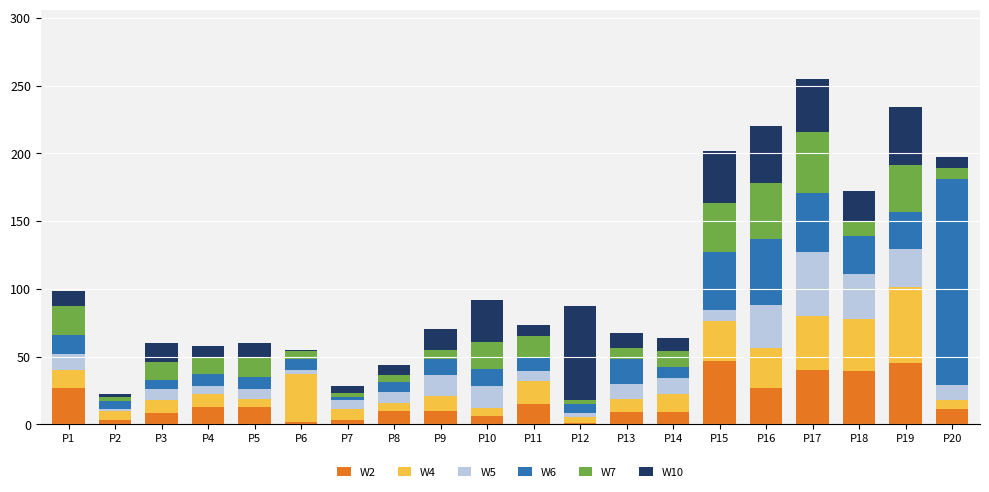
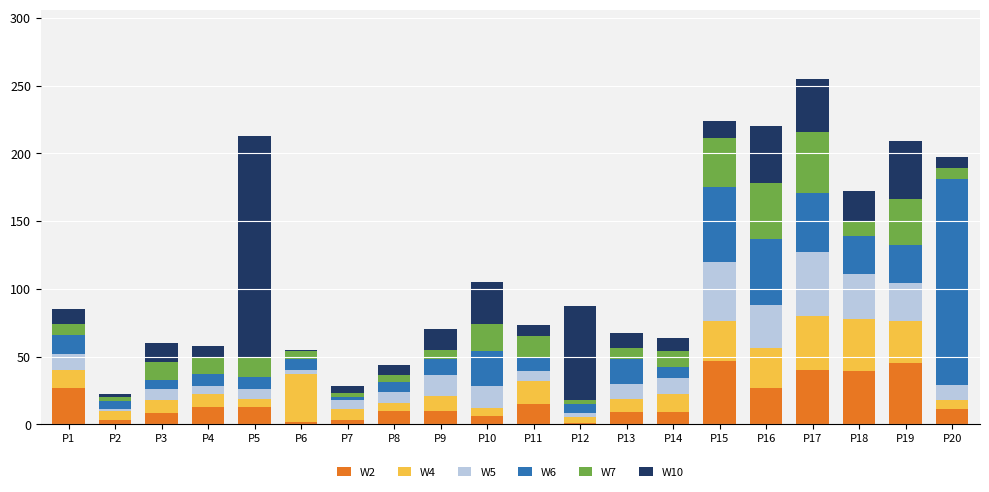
W7, P1: 21 -> 8
W10, P5: 11 -> 164
W6, P10: 13 -> 26
W5, P15: 8 -> 44
W6, P15: 43 -> 55
W10, P15: 39 -> 13
W4, P19: 56 -> 31
